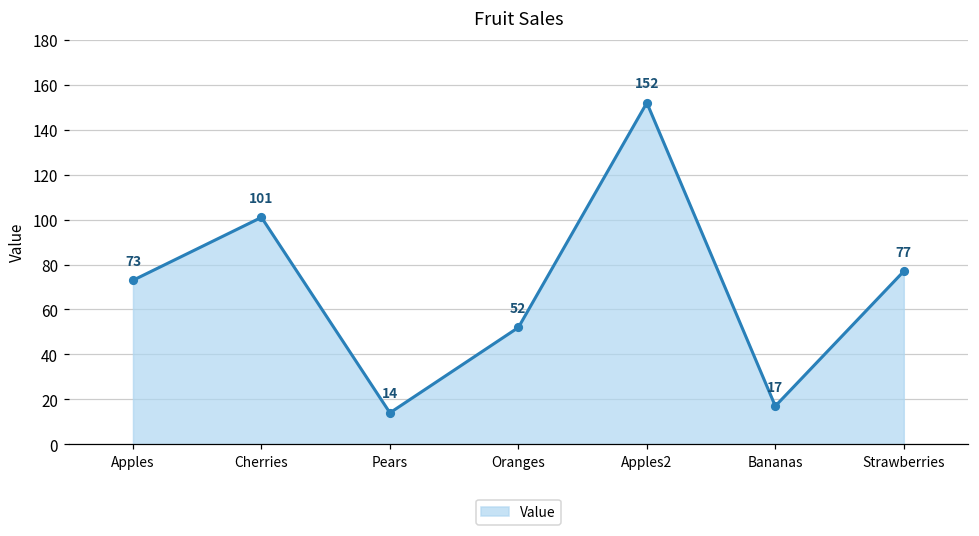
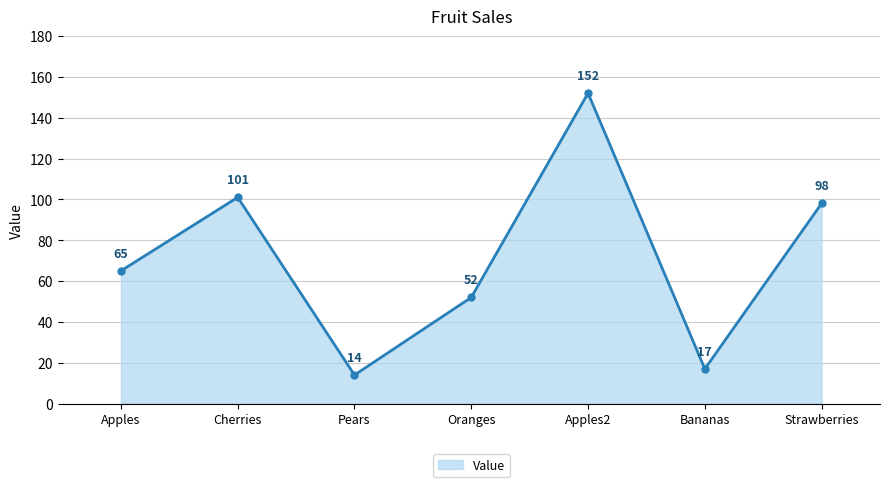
Apples: 73 -> 65
Strawberries: 77 -> 98
